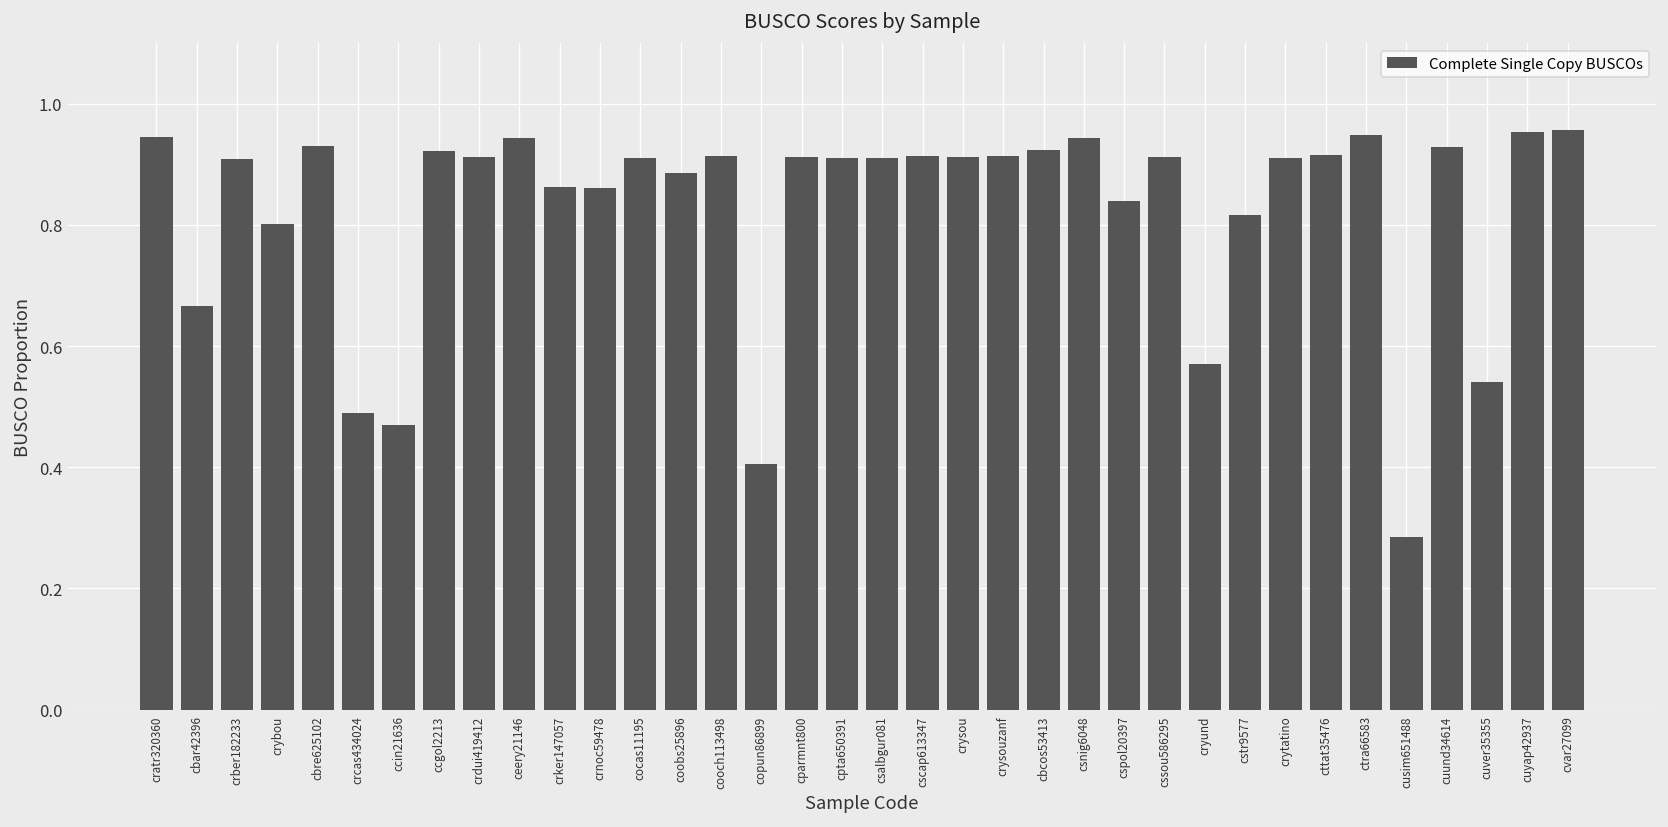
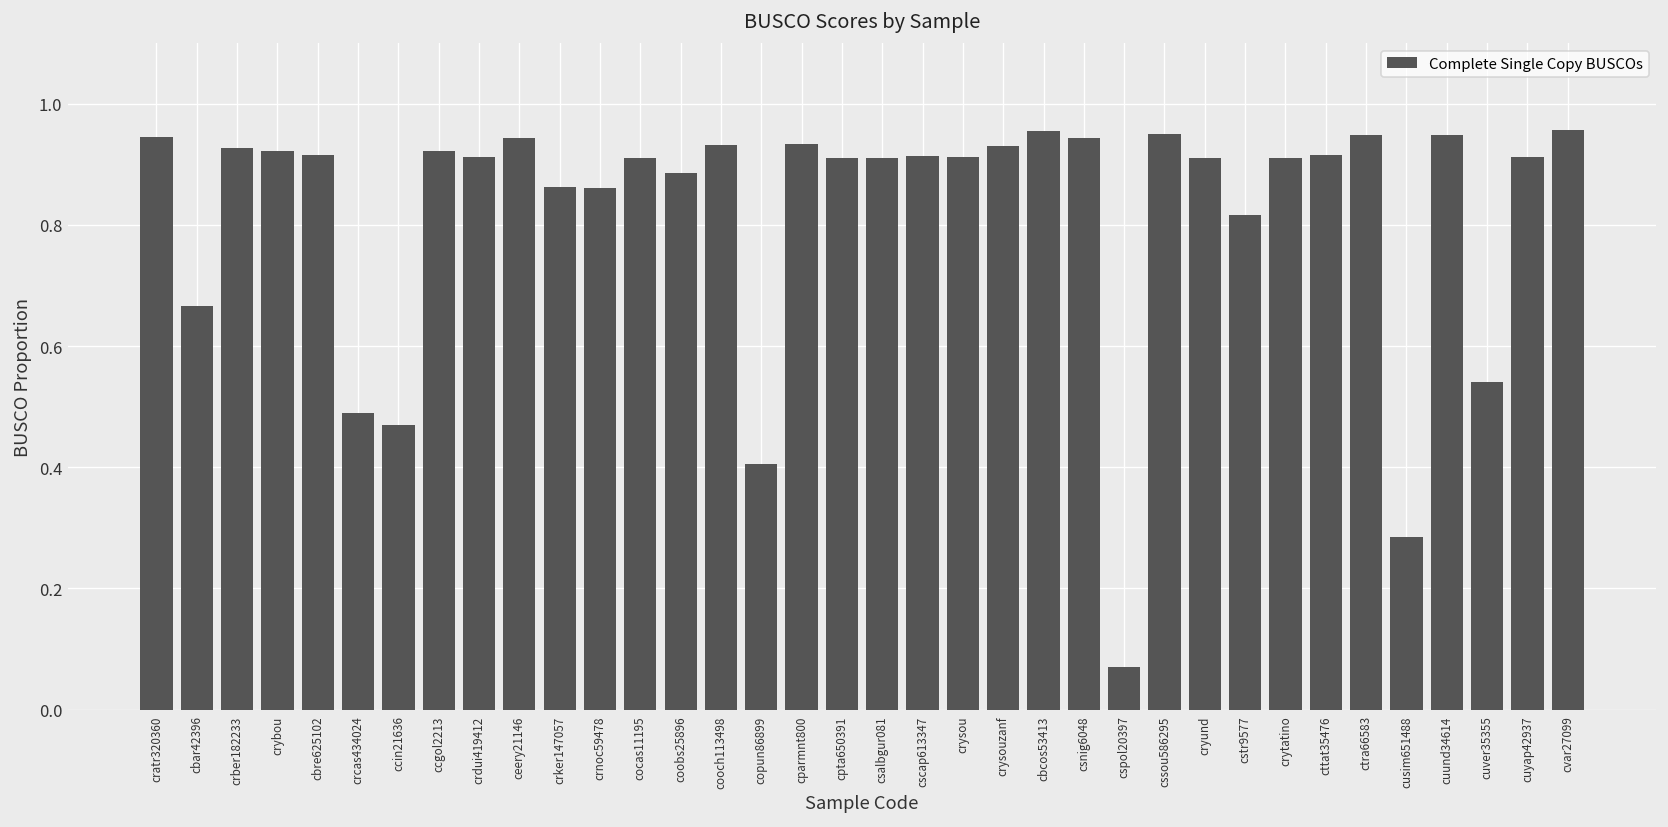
crber182233: 0.91 -> 0.93
crybou: 0.80 -> 0.92
cbre625102: 0.93 -> 0.92
cooch113498: 0.91 -> 0.93
cparmnt800: 0.91 -> 0.93
crysouzanf: 0.91 -> 0.93
cbcos53413: 0.92 -> 0.96
cspol20397: 0.84 -> 0.07
cssou586295: 0.91 -> 0.95
cryund: 0.57 -> 0.91
cuund34614: 0.93 -> 0.95
cuyap42937: 0.95 -> 0.91
